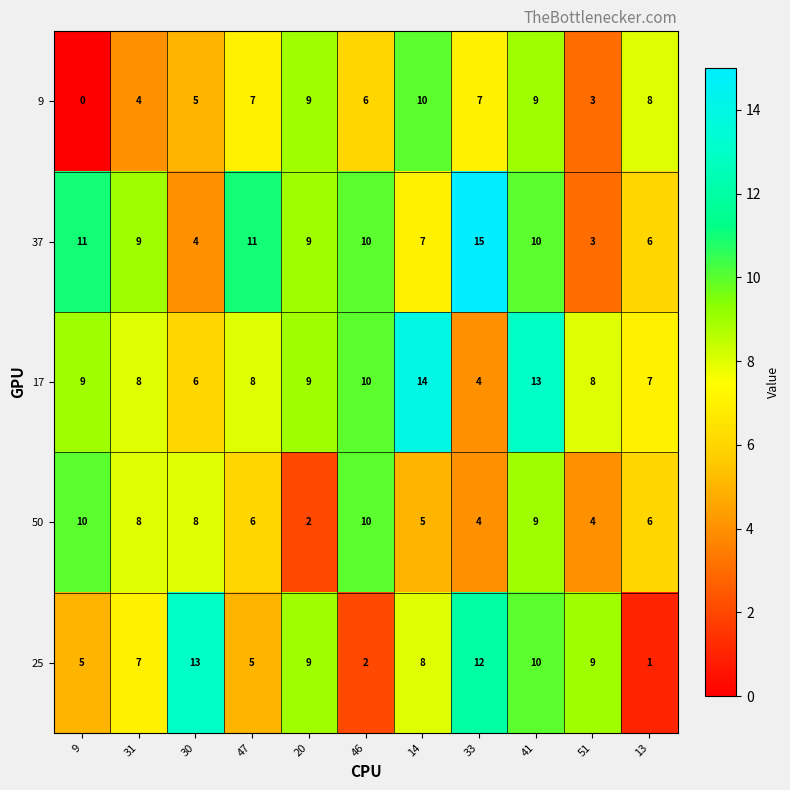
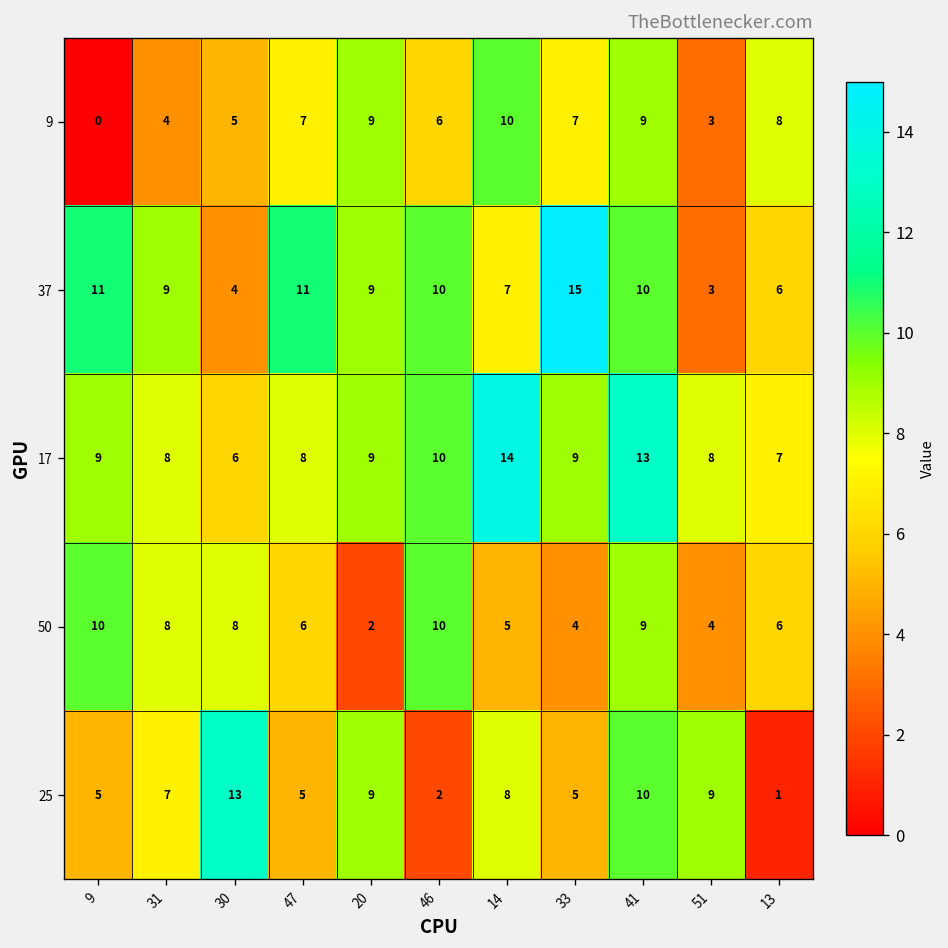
17, 33: 4 -> 9
25, 33: 12 -> 5
